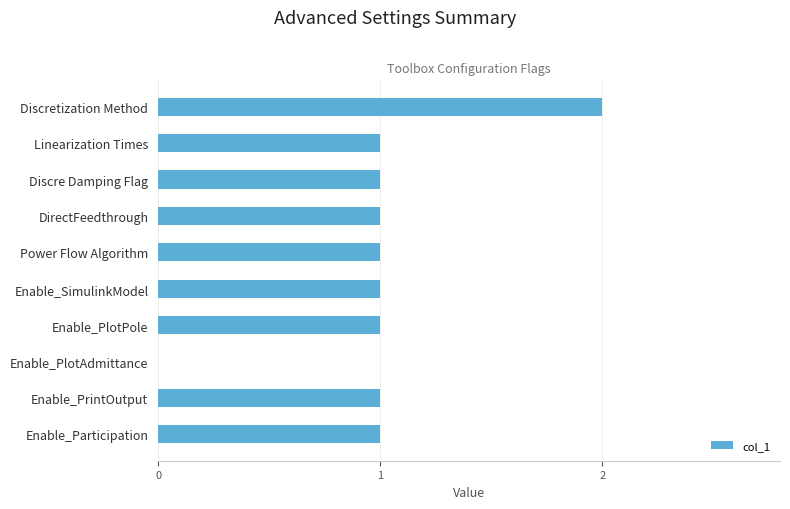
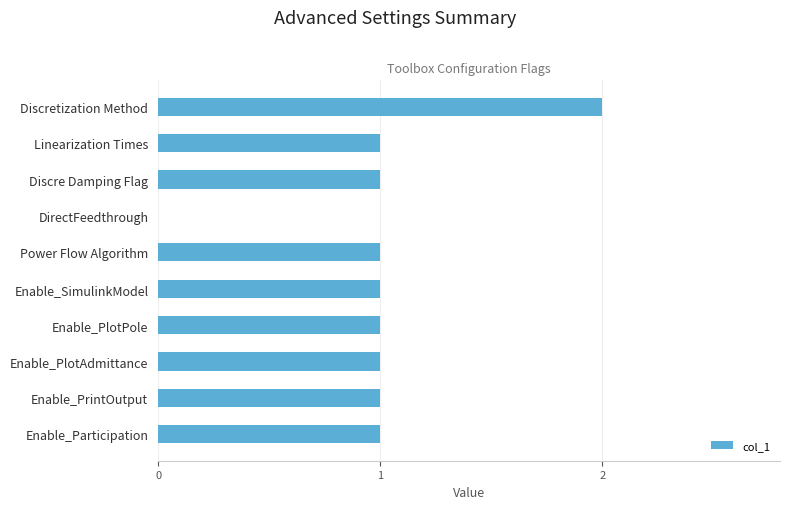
DirectFeedthrough: 1 -> 0
Enable_PlotAdmittance: 0 -> 1
